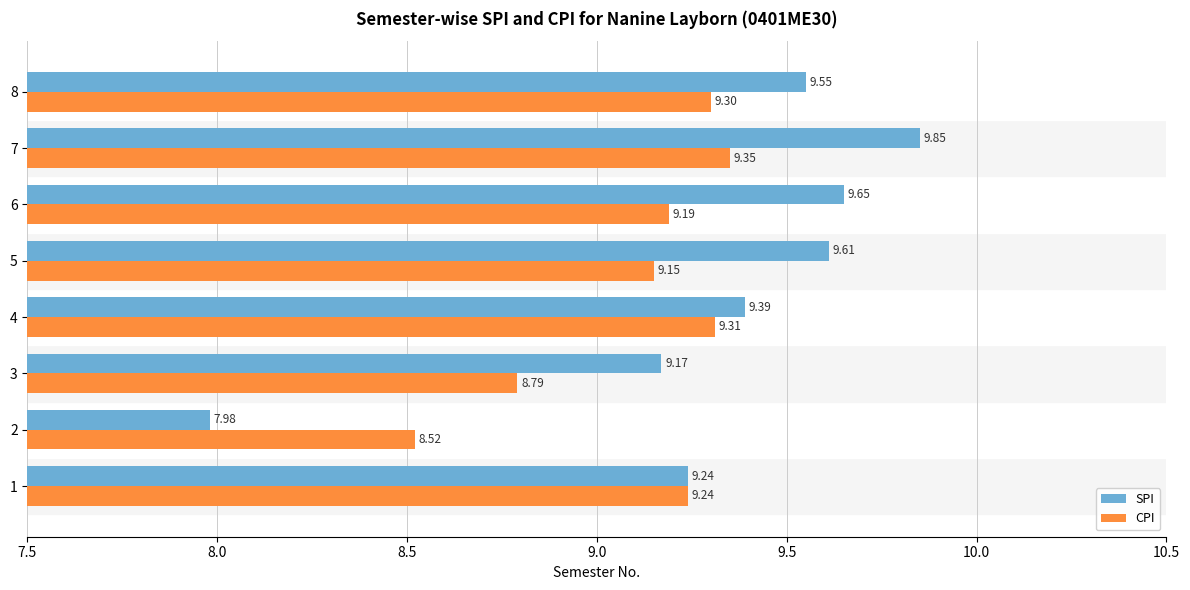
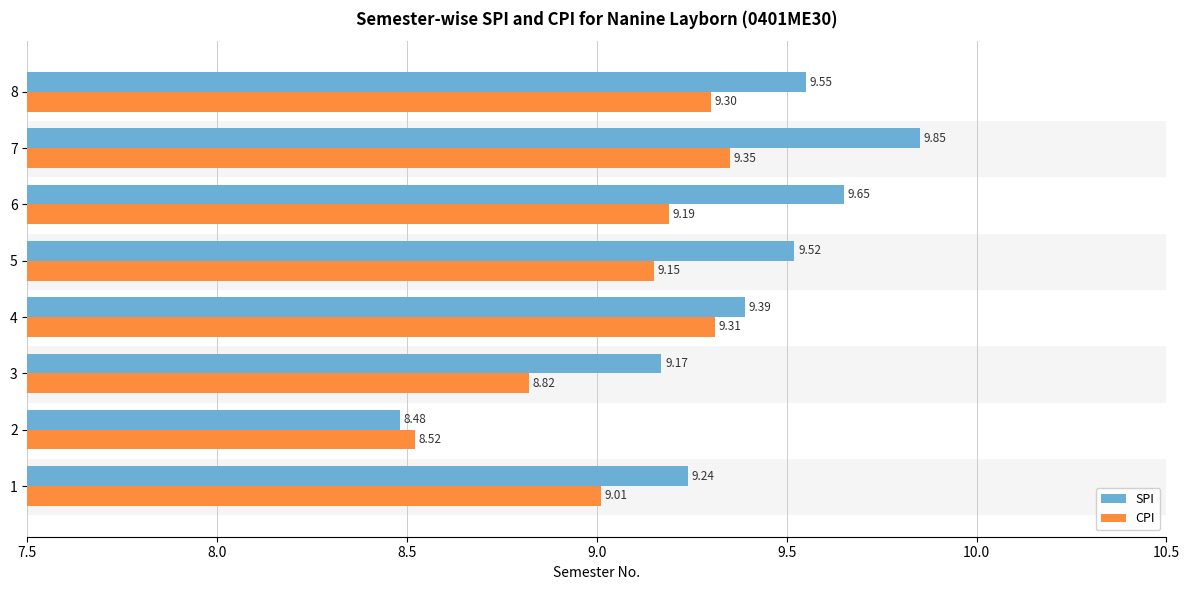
SPI, 5: 9.61 -> 9.52
CPI, 3: 8.79 -> 8.82
SPI, 2: 7.98 -> 8.48
CPI, 1: 9.24 -> 9.01
